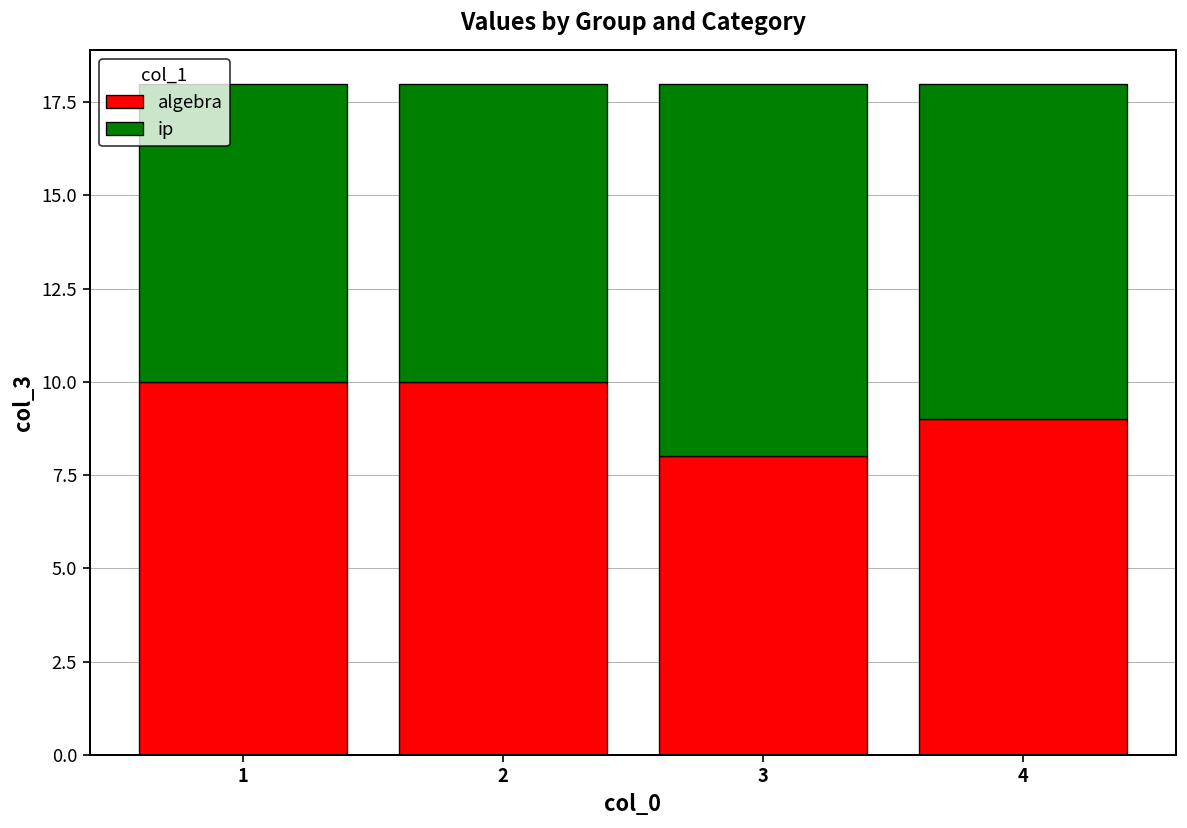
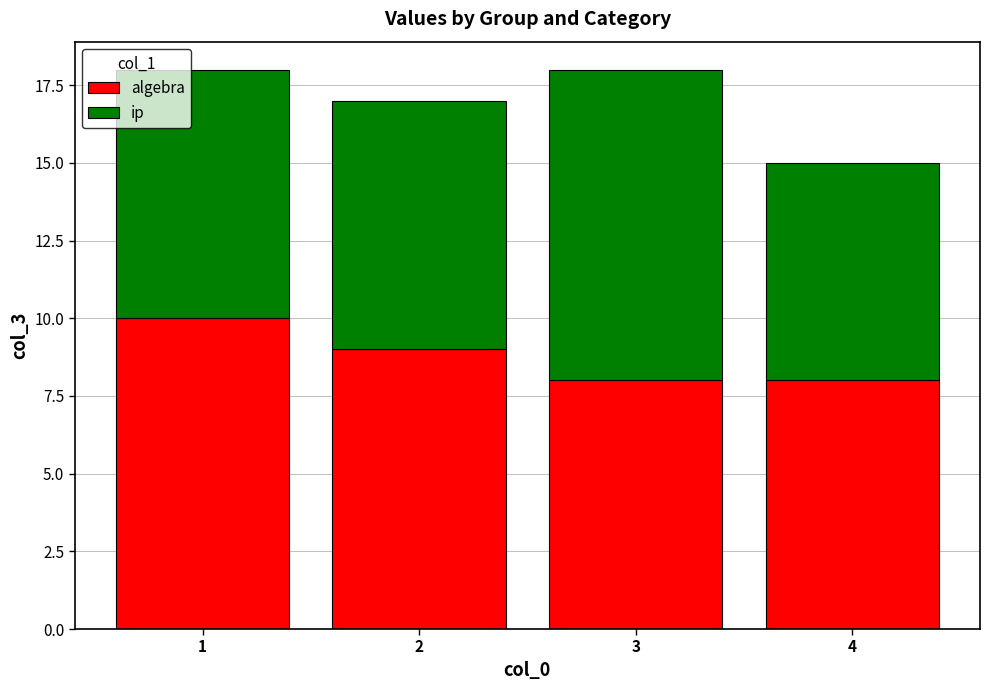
algebra, 2: 10 -> 9
algebra, 4: 9 -> 8
ip, 4: 9 -> 7
